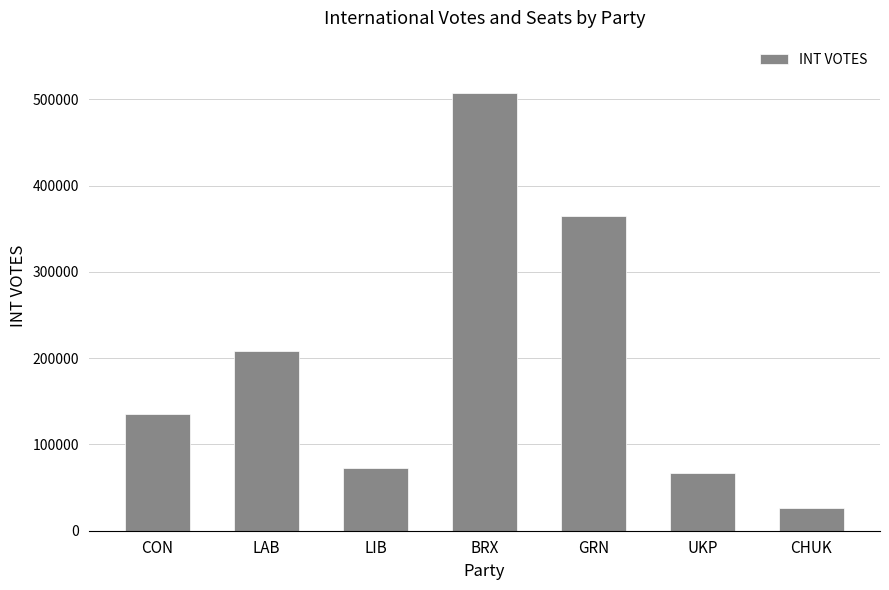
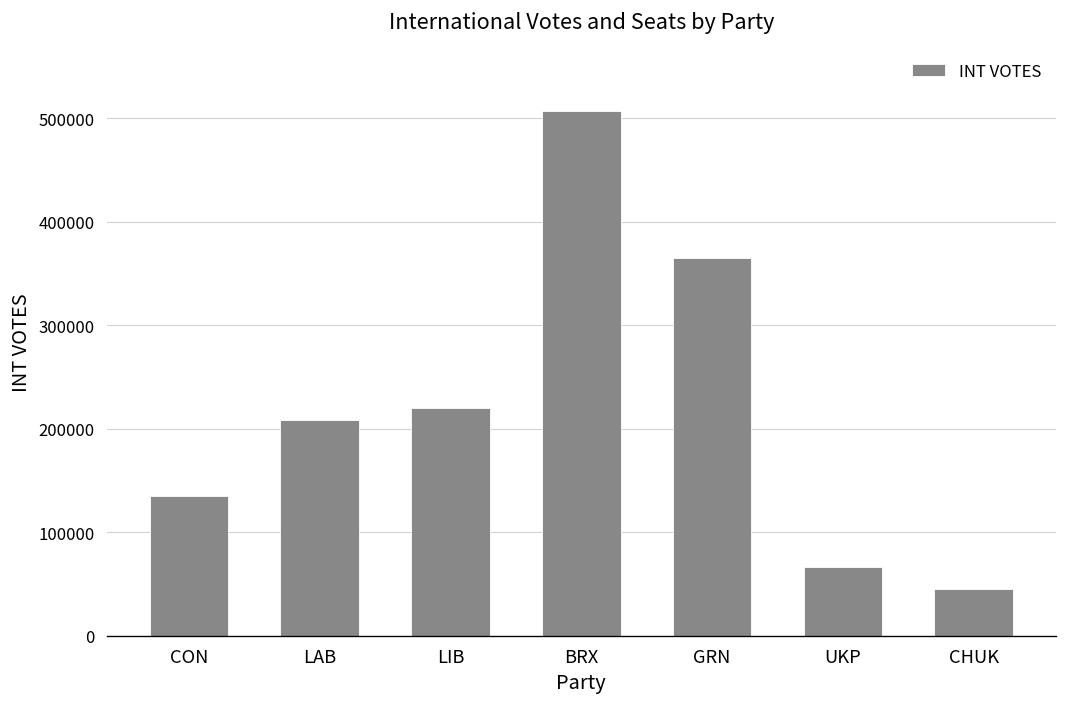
LIB: 70000 -> 220000
CHUK: 30000 -> 50000
